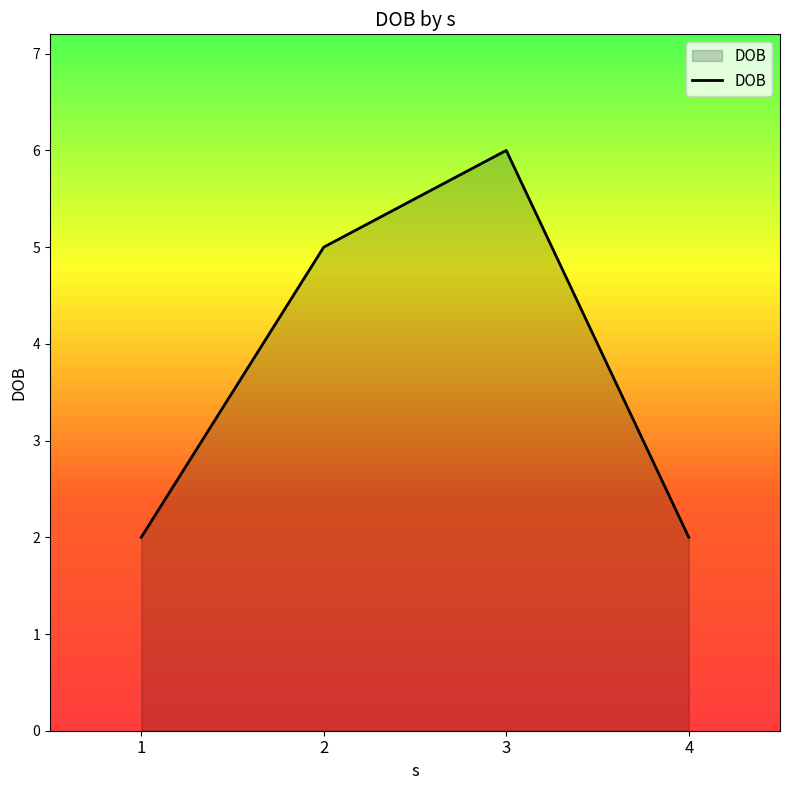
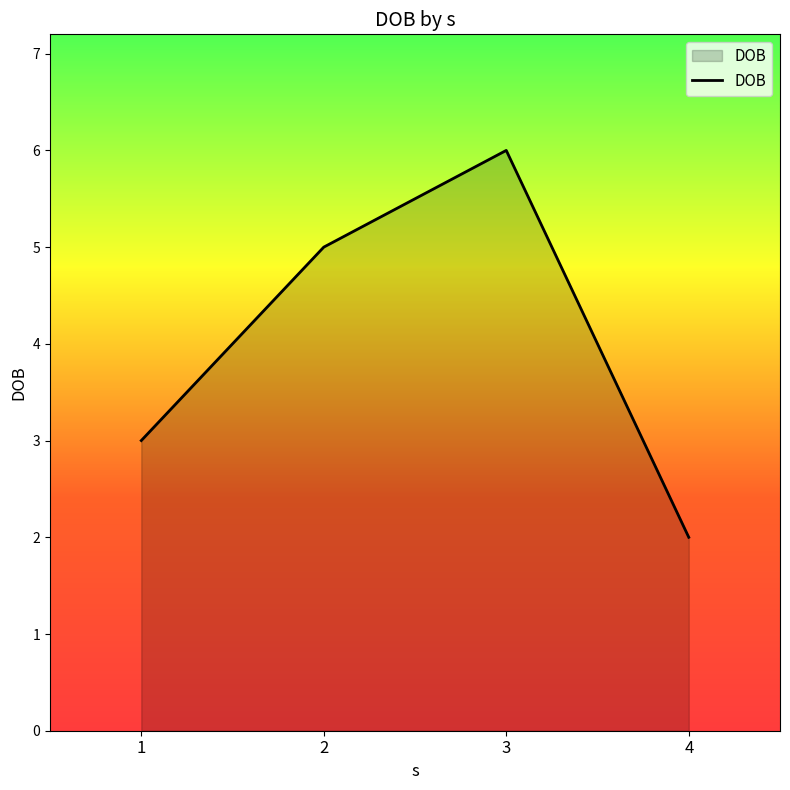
1: 2 -> 3
